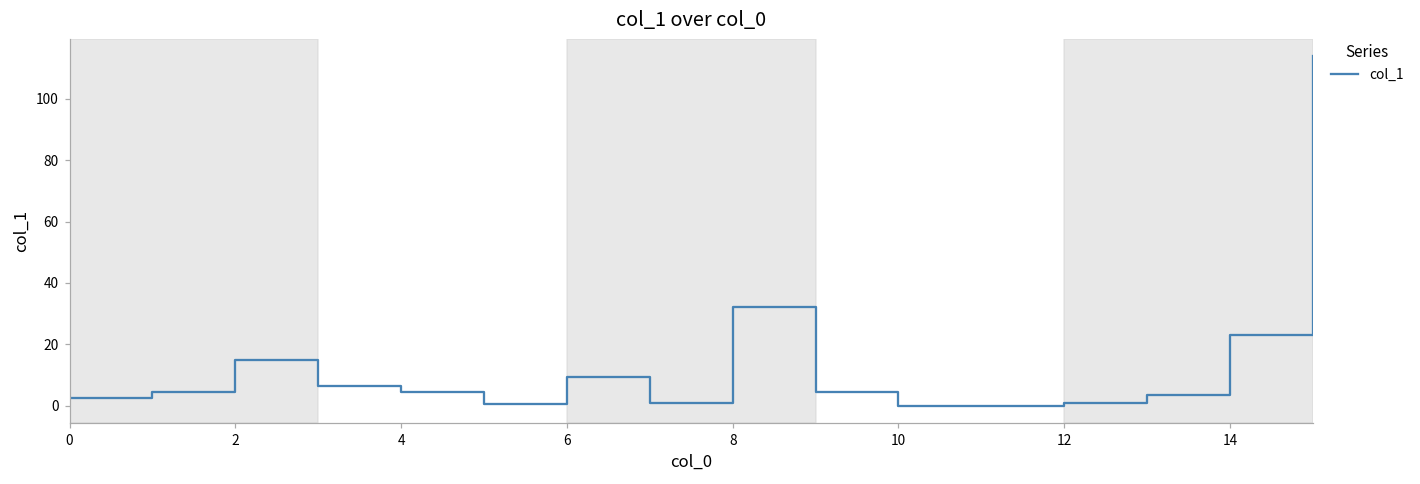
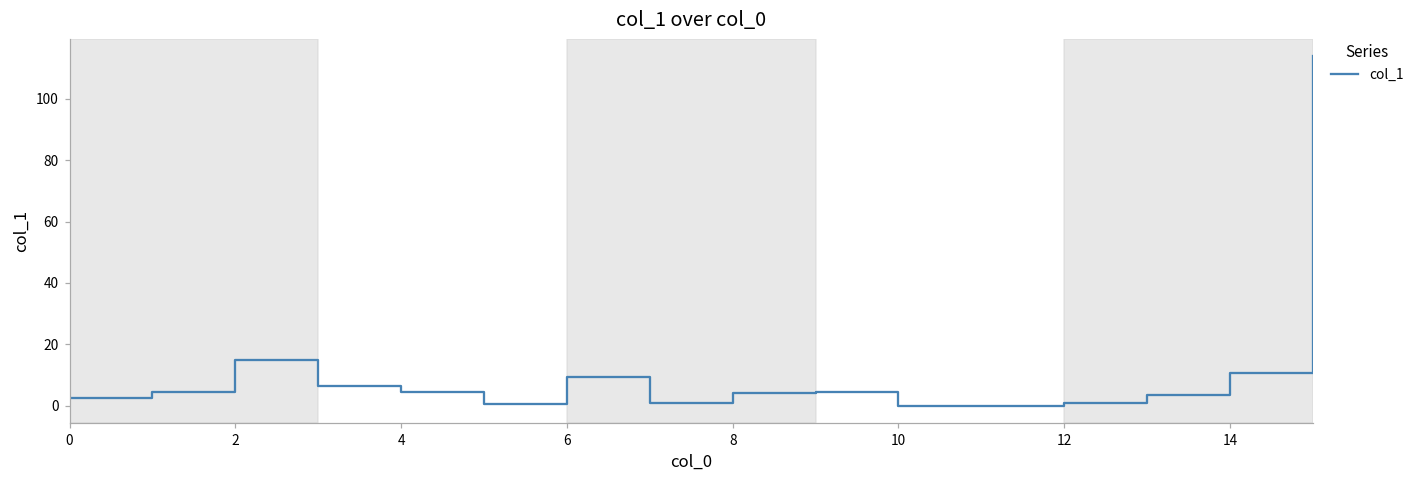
8: 32 -> 4
14: 23 -> 11
